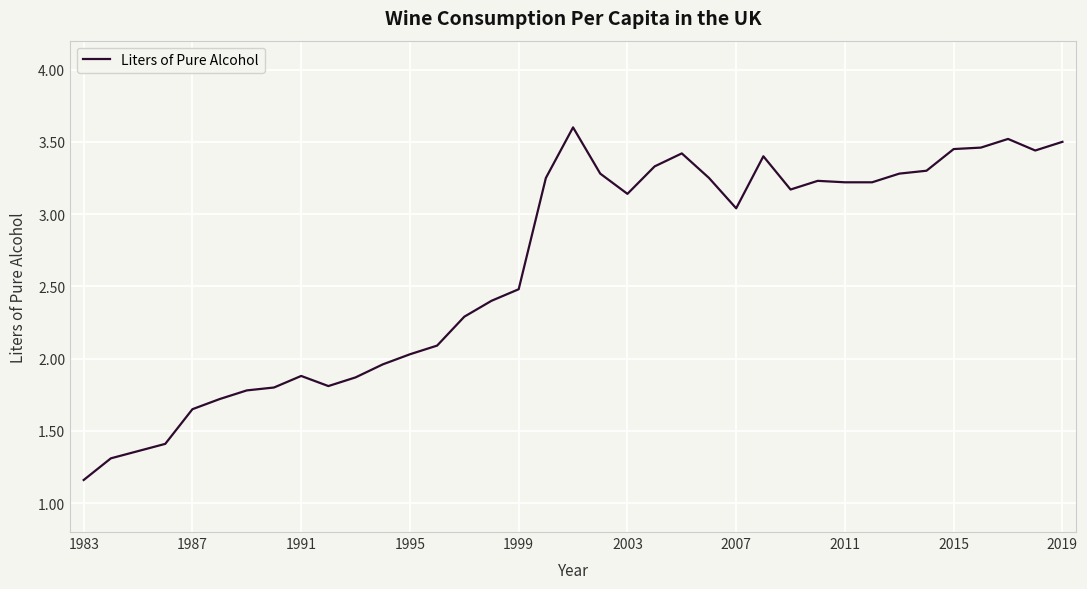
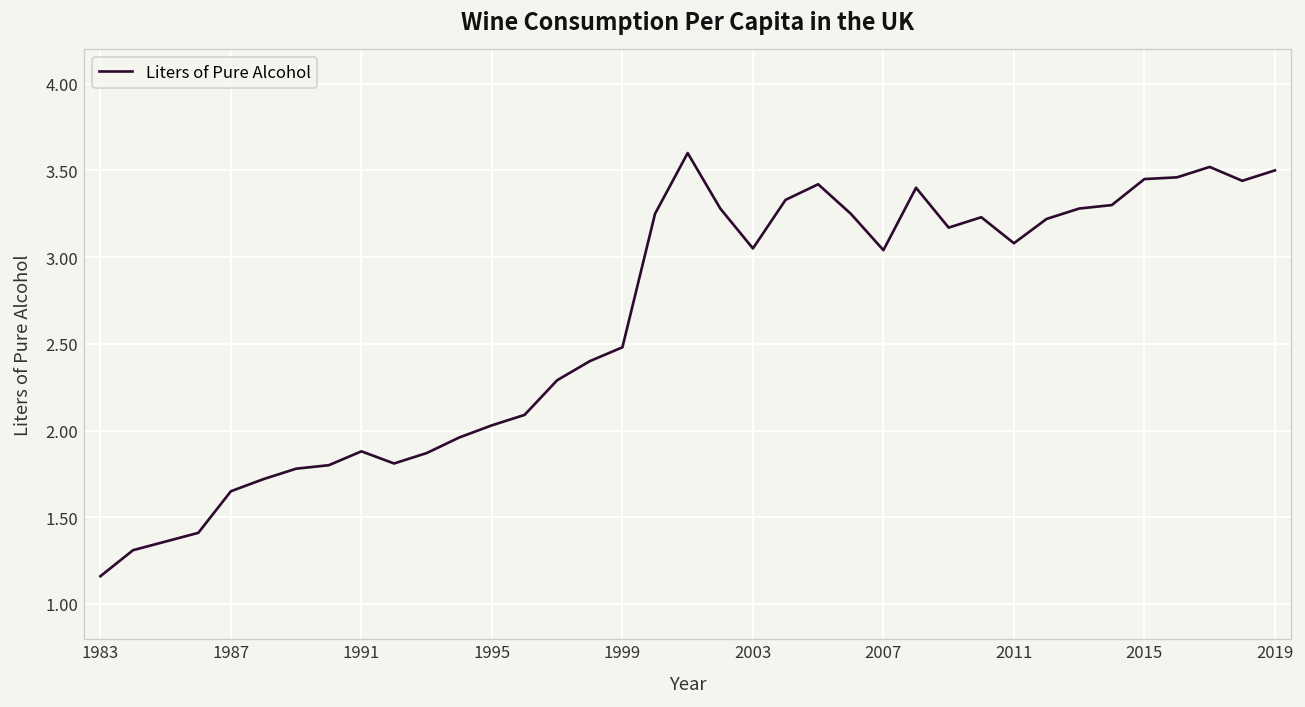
2003: 3.14 -> 3.05
2011: 3.22 -> 3.08
